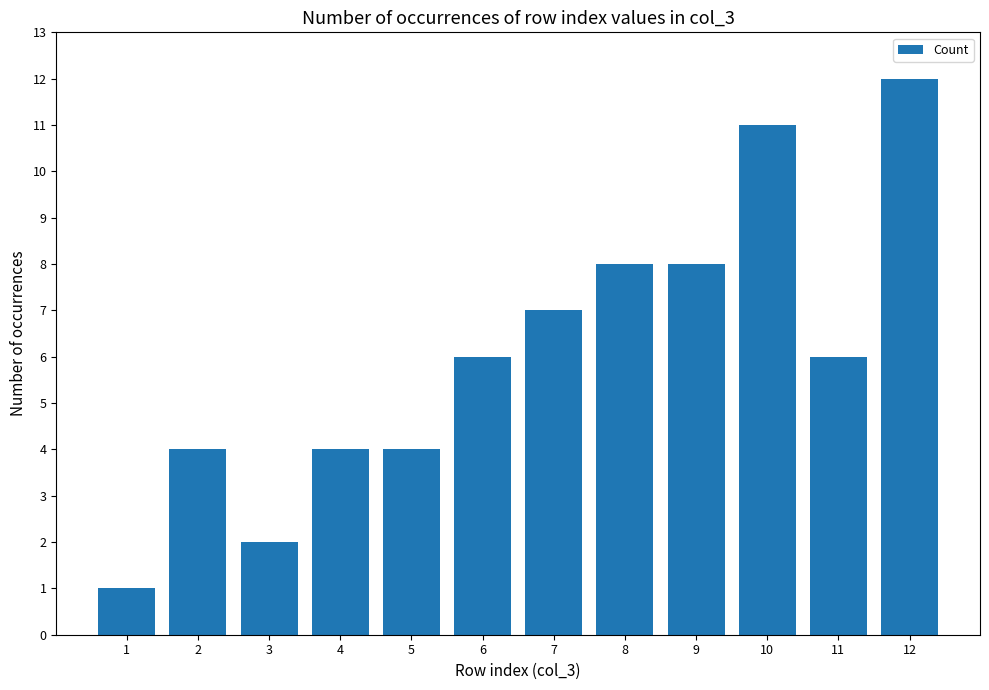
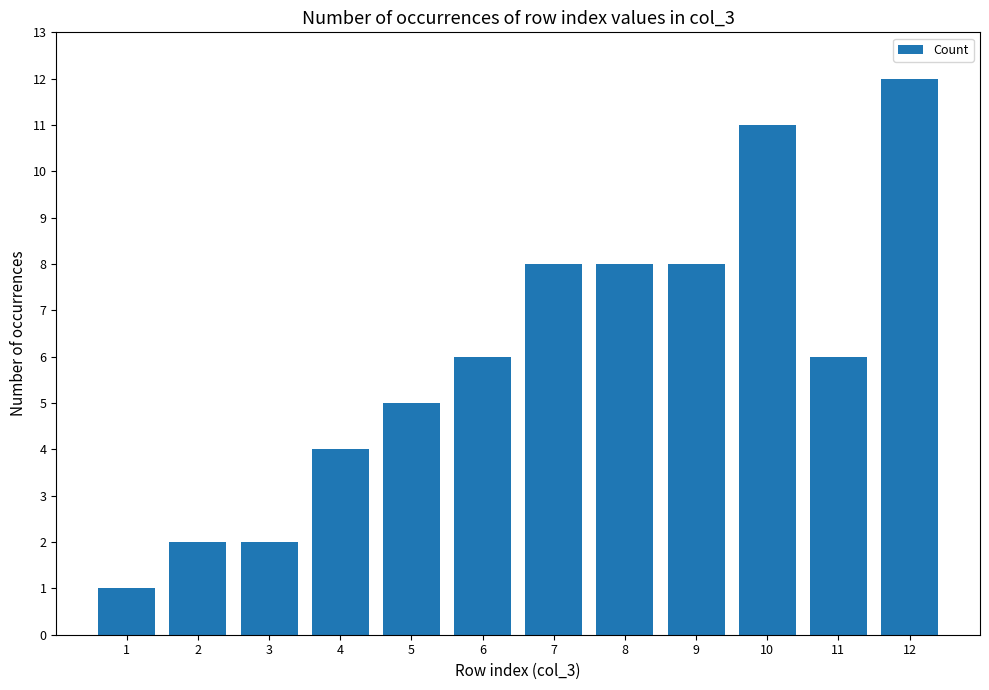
2: 4 -> 2
5: 4 -> 5
7: 7 -> 8
